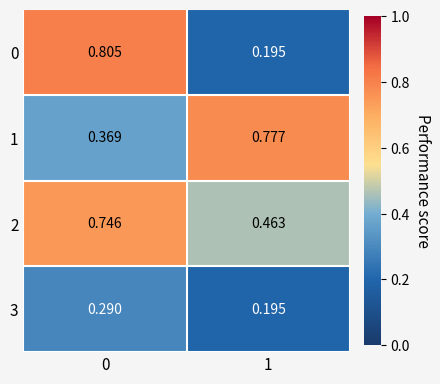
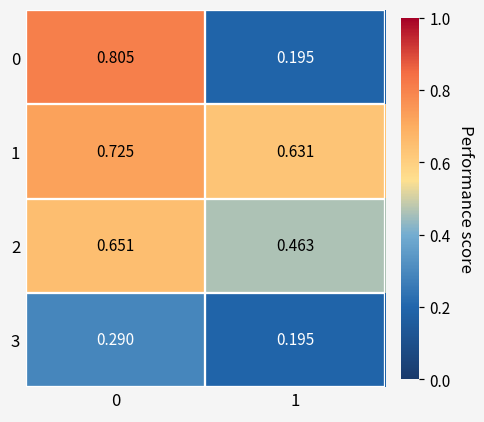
1, 0: 0.369 -> 0.725
1, 1: 0.777 -> 0.631
2, 0: 0.746 -> 0.651
